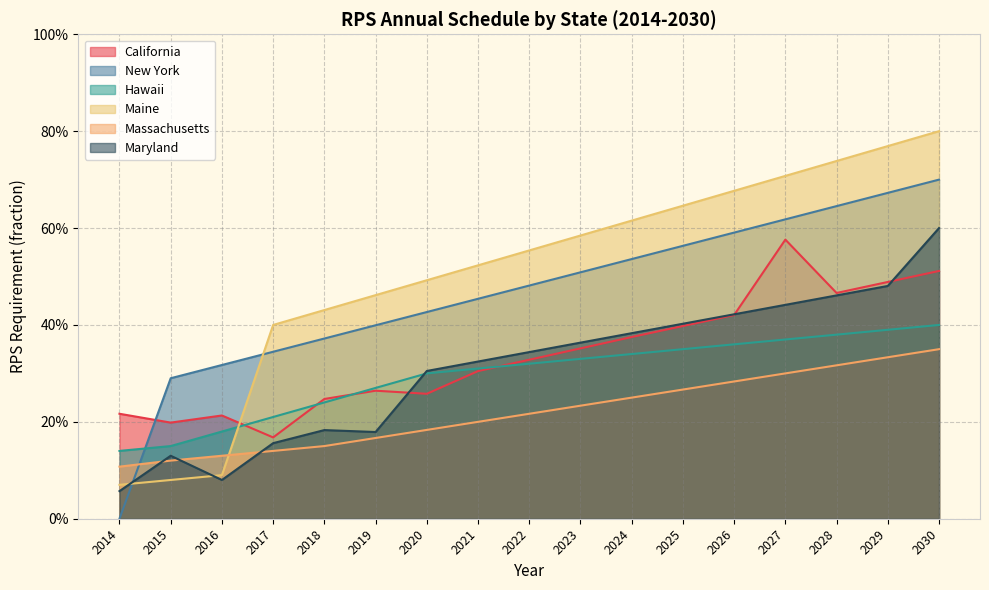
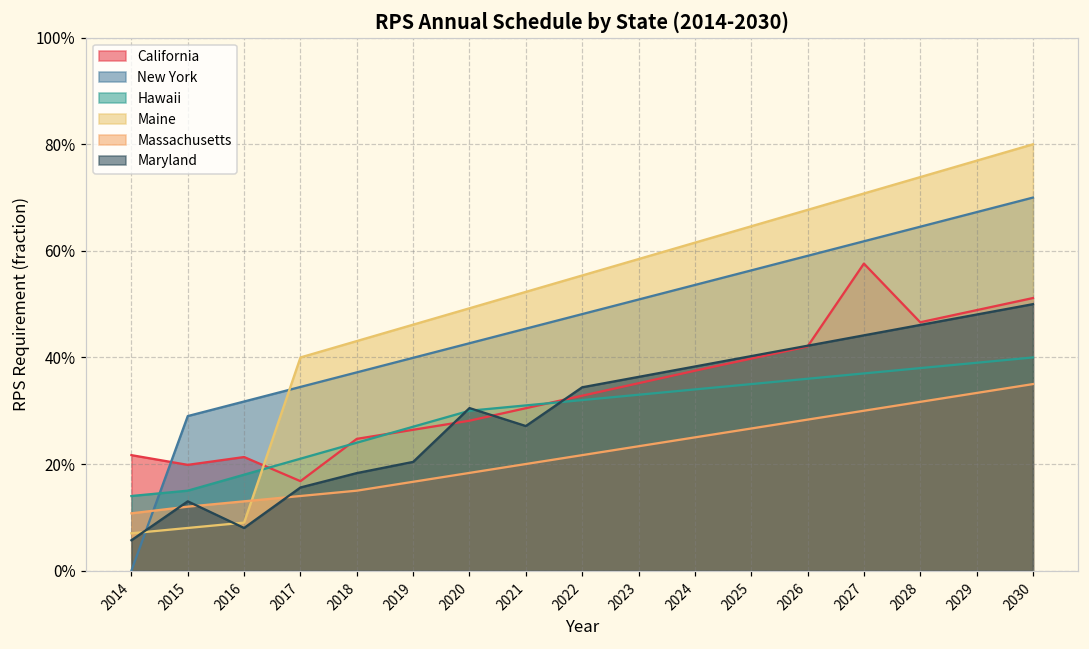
Maryland, 2019: 18% -> 20%
California, 2020: 26% -> 28%
Maryland, 2021: 32% -> 27%
Maryland, 2030: 60% -> 50%
